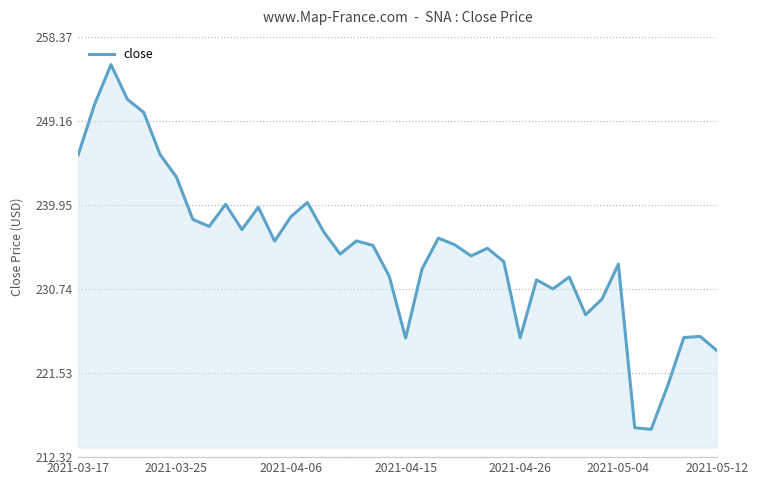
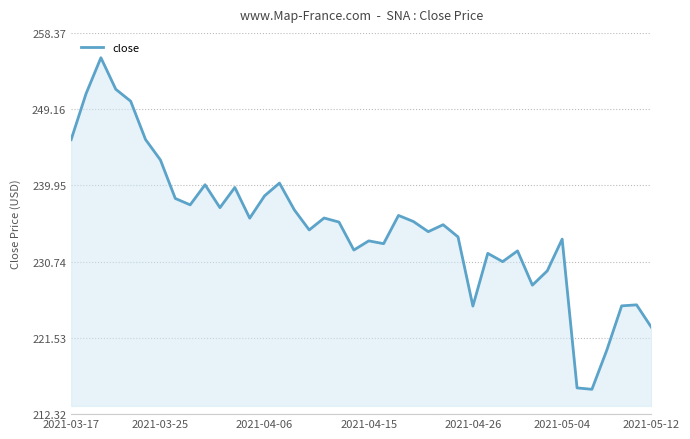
2021-04-15: 225 -> 233
2021-05-12: 224 -> 223
